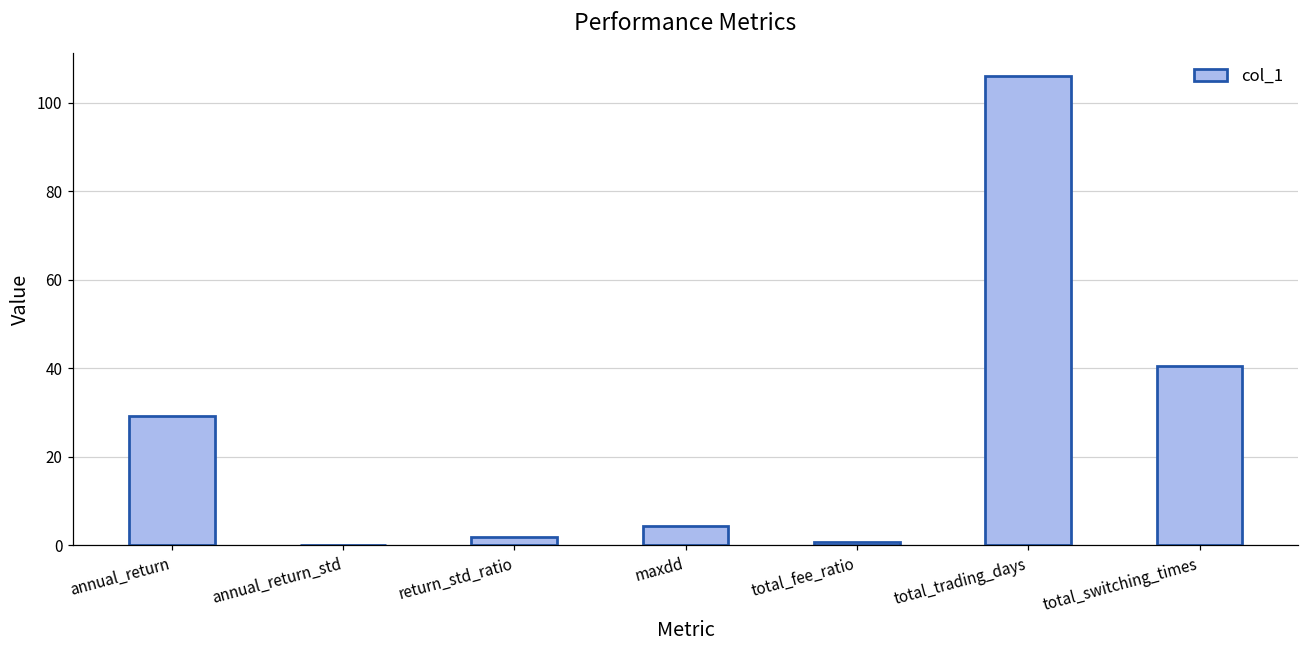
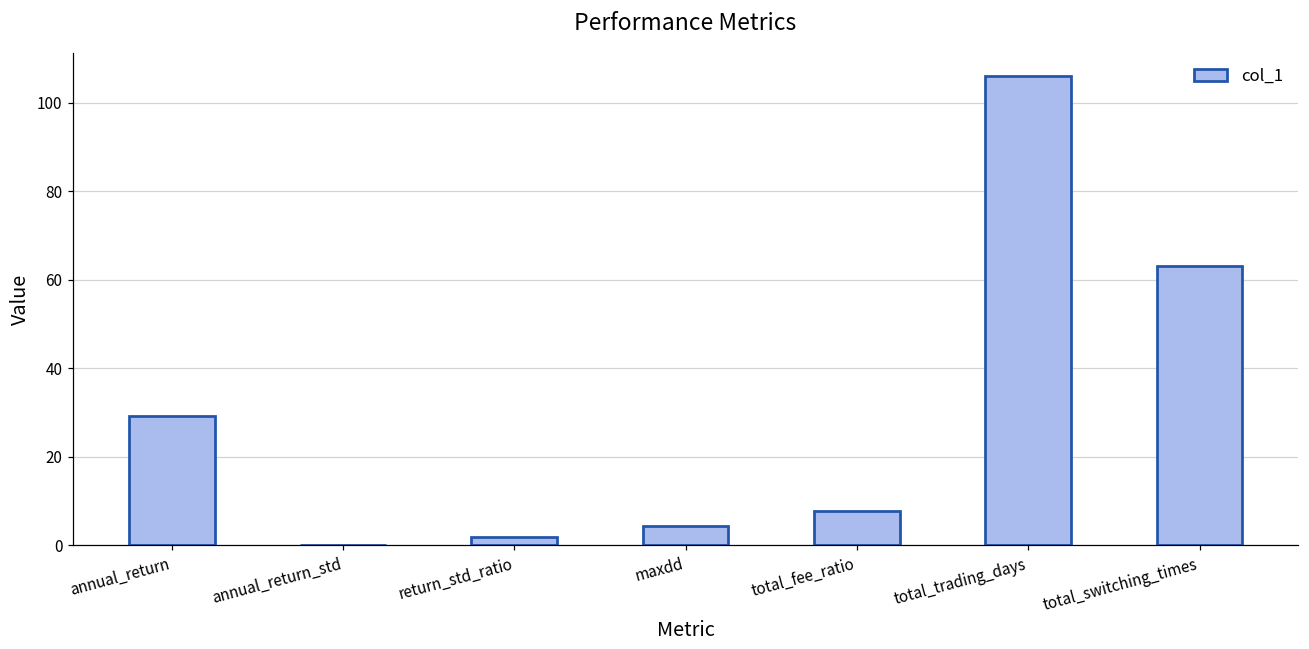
total_fee_ratio: 1 -> 8
total_switching_times: 41 -> 63
